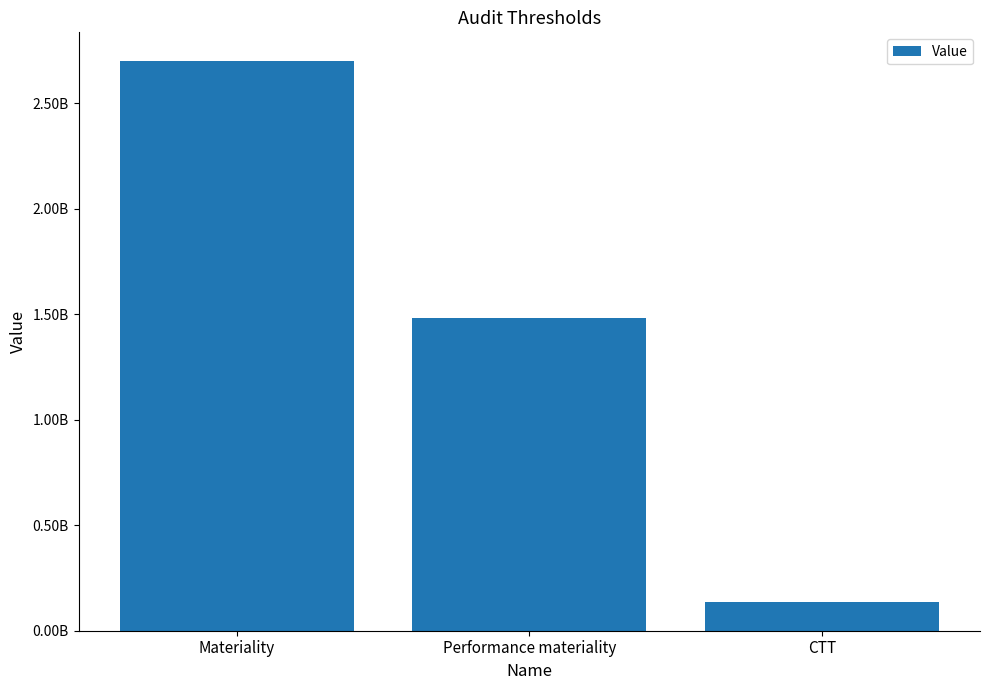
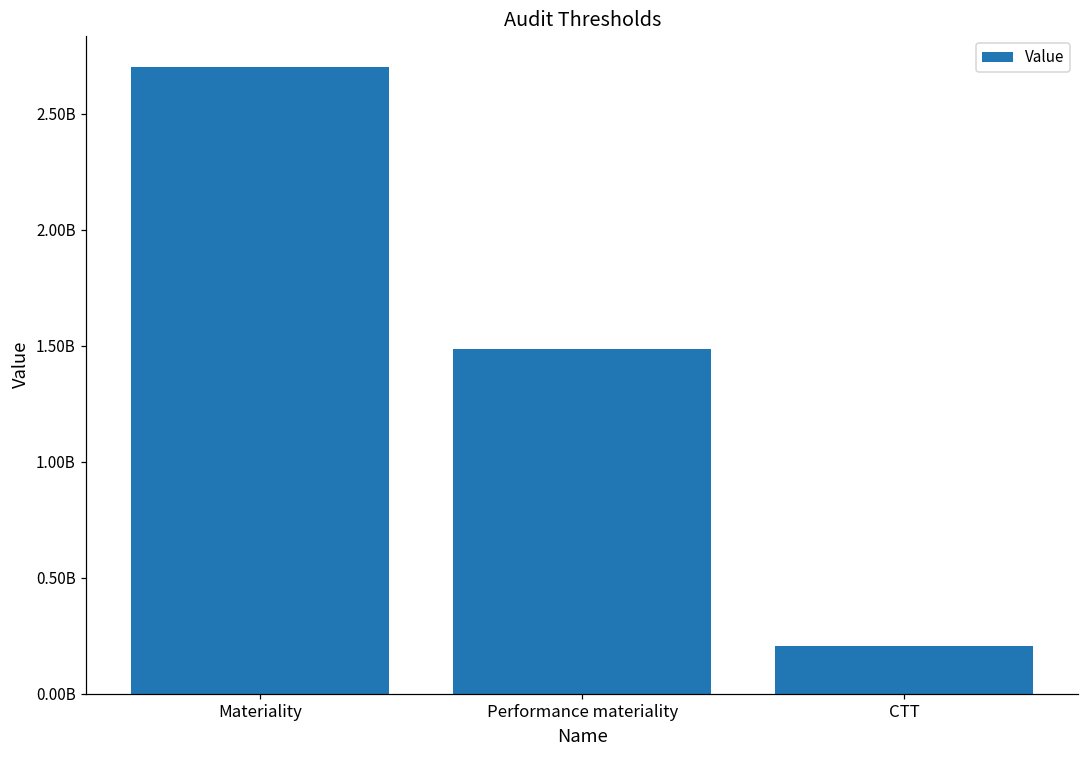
CTT: 140000000 -> 210000000
